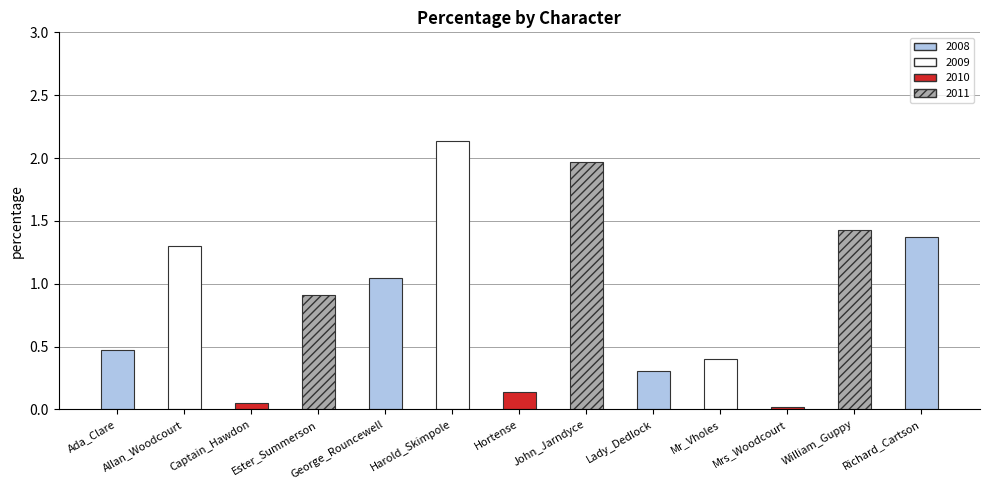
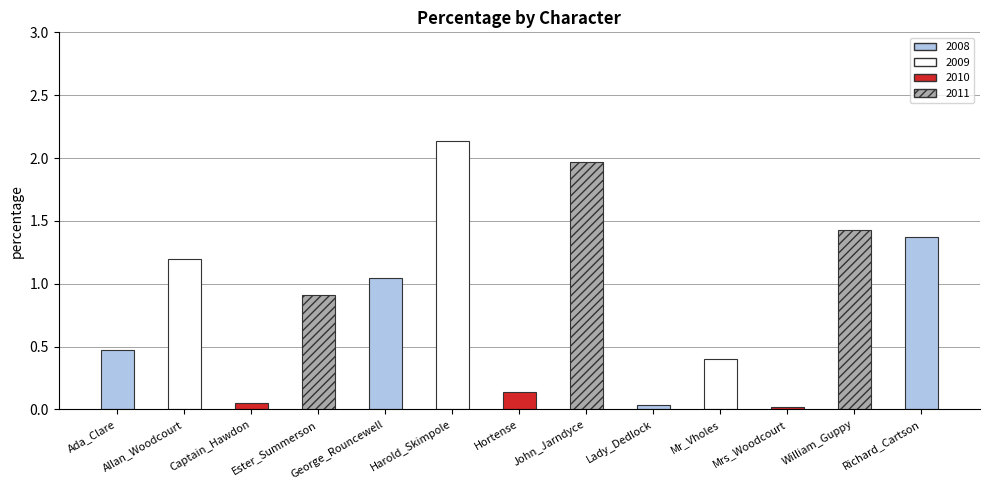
Allan_Woodcourt: 1.30 -> 1.20
Lady_Dedlock: 0.31 -> 0.03
